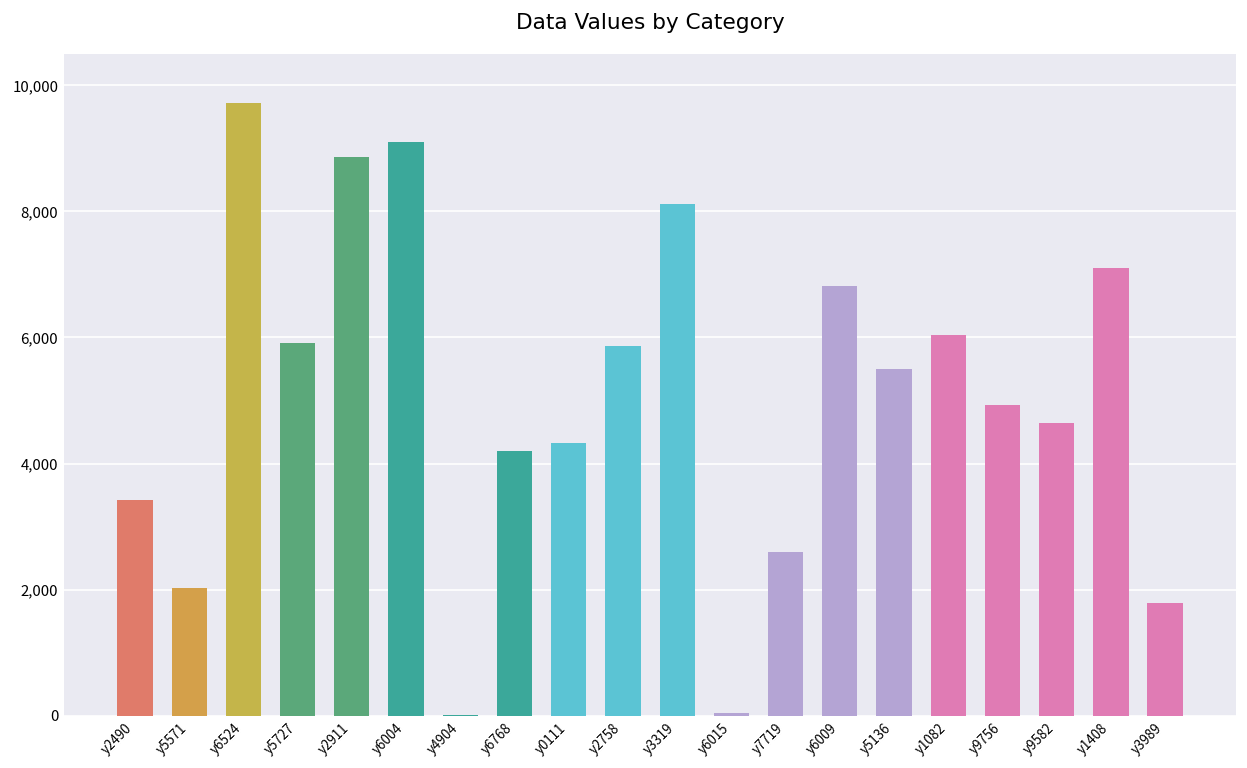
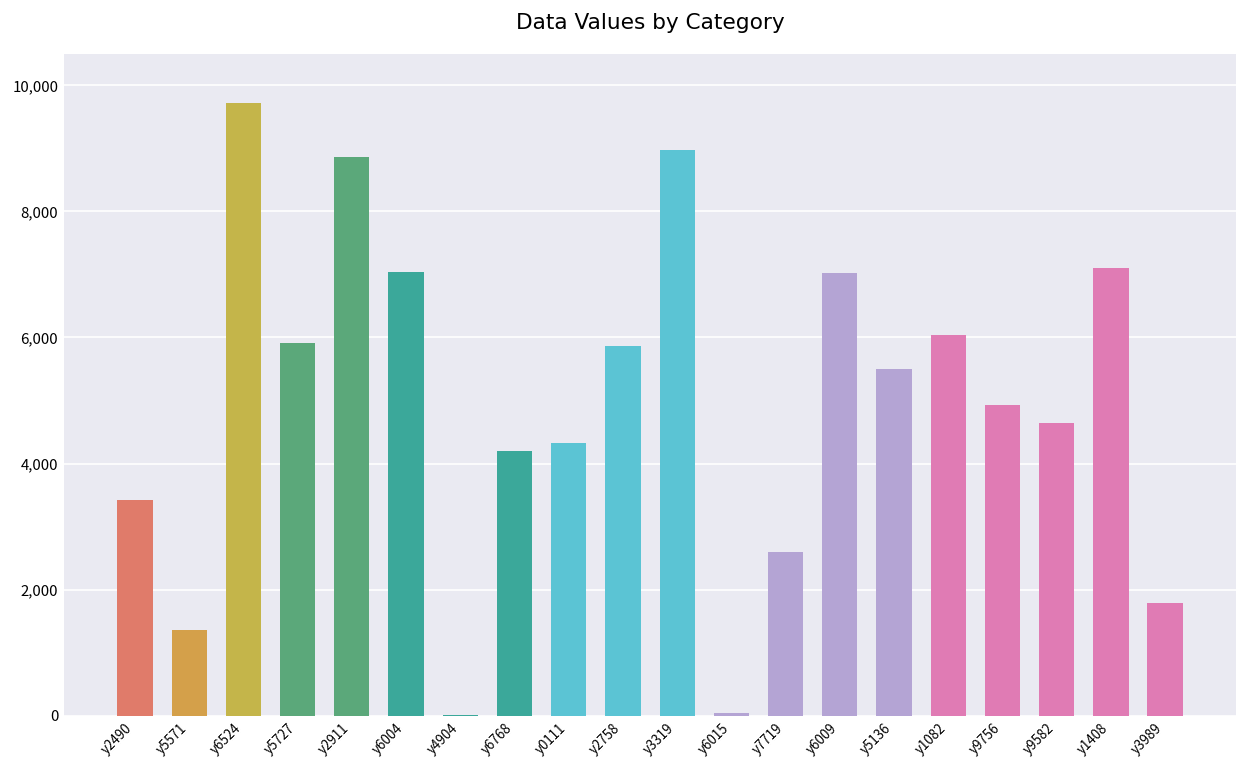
y5571: 2,000 -> 1,400
y6004: 9,100 -> 7,000
y3319: 8,100 -> 9,000
y6009: 6,800 -> 7,000
